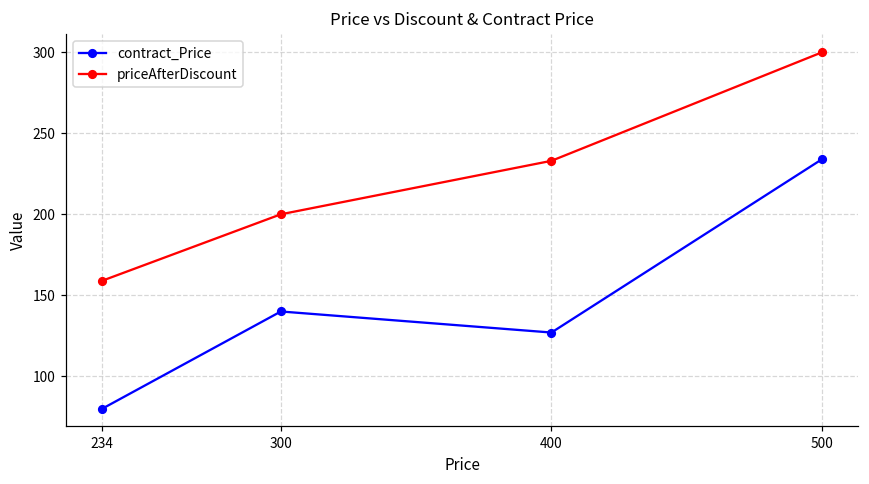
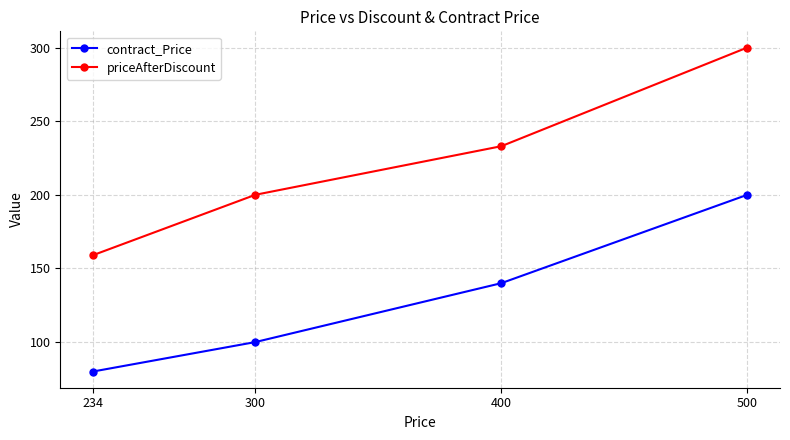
contract_Price, 300: 140 -> 100
contract_Price, 400: 127 -> 140
contract_Price, 500: 234 -> 200
